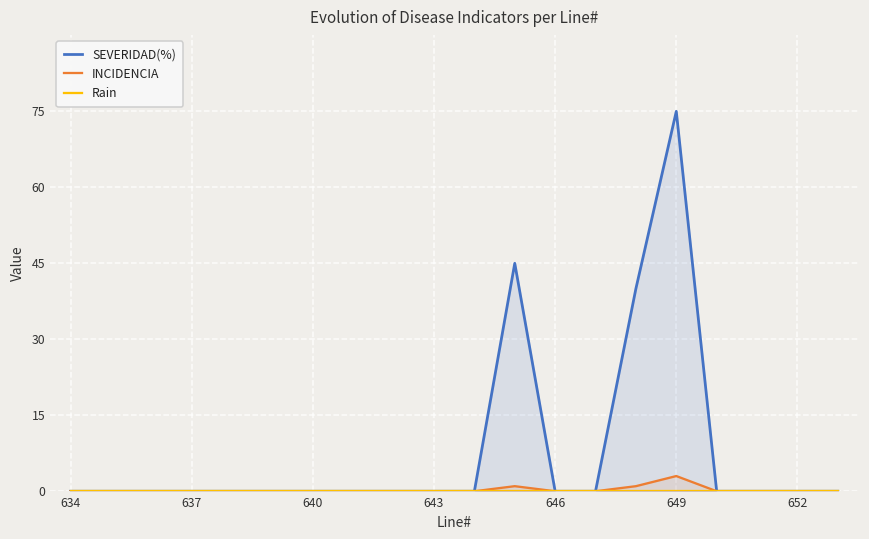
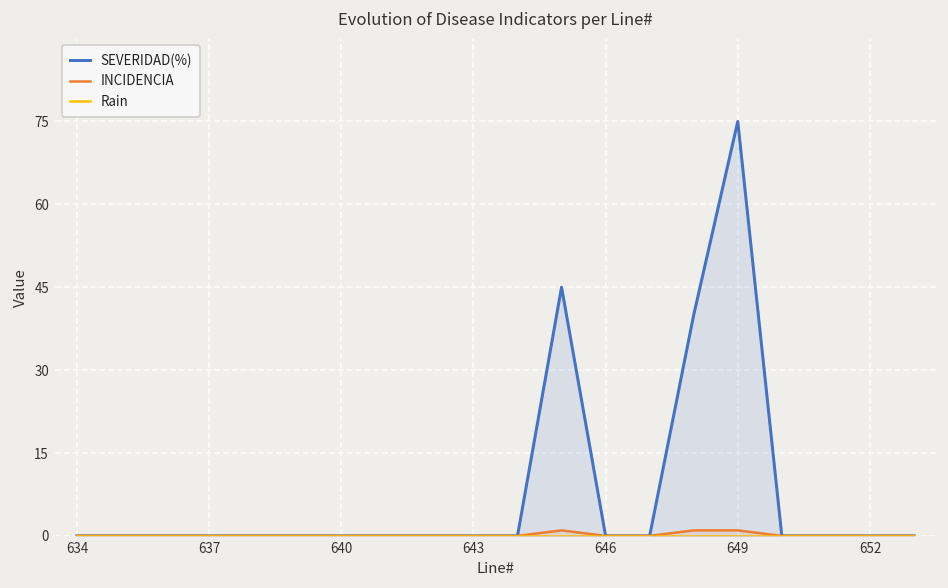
INCIDENCIA, 649: 3 -> 1
